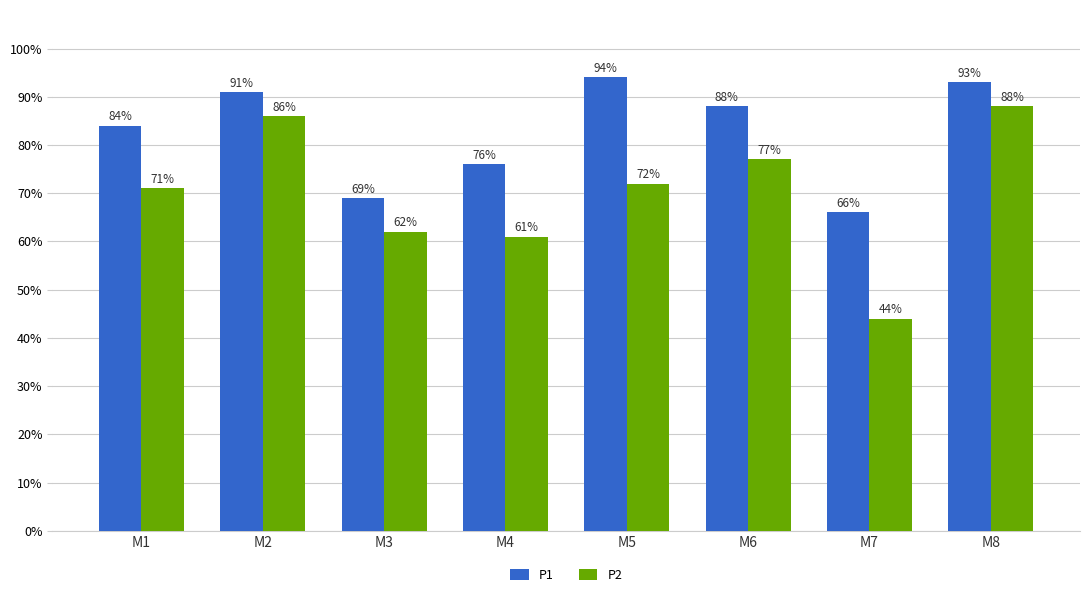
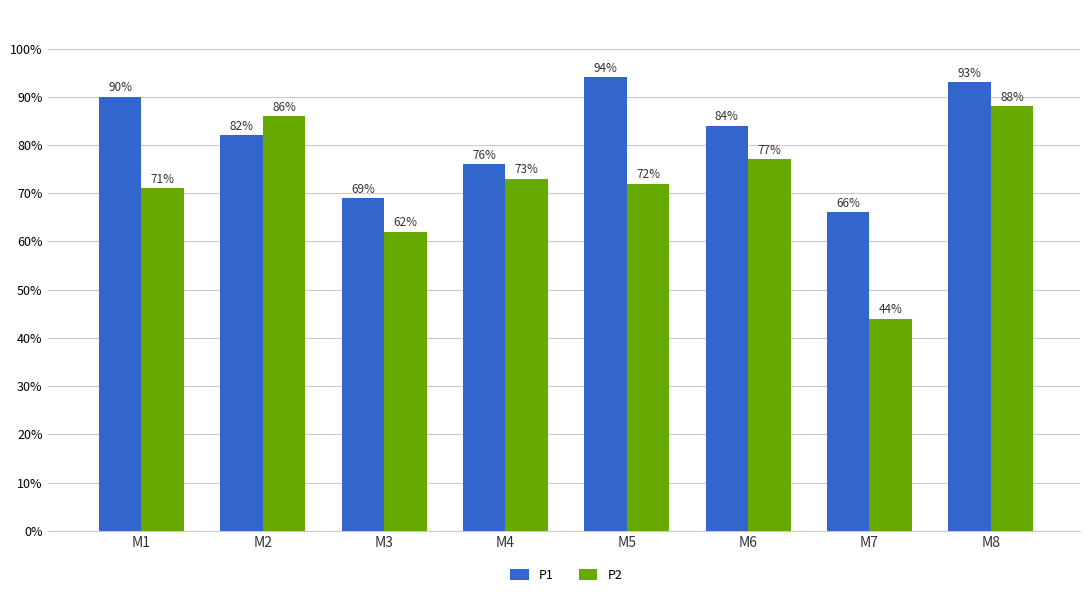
P1, M1: 84% -> 90%
P1, M2: 91% -> 82%
P2, M4: 61% -> 73%
P1, M6: 88% -> 84%
